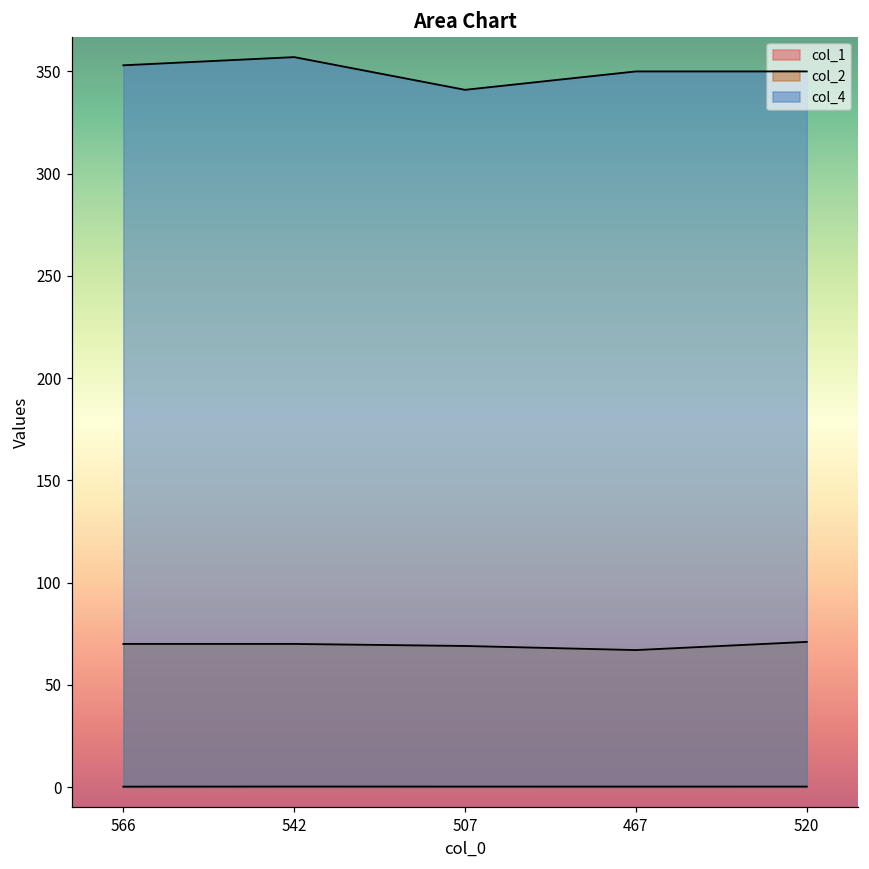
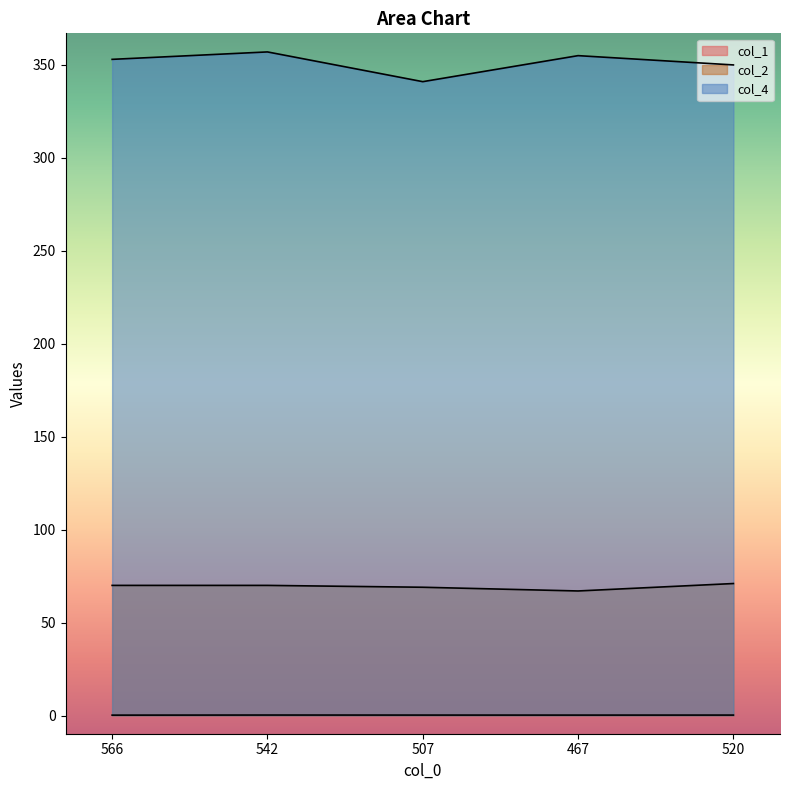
col_4, 467: 350 -> 355
